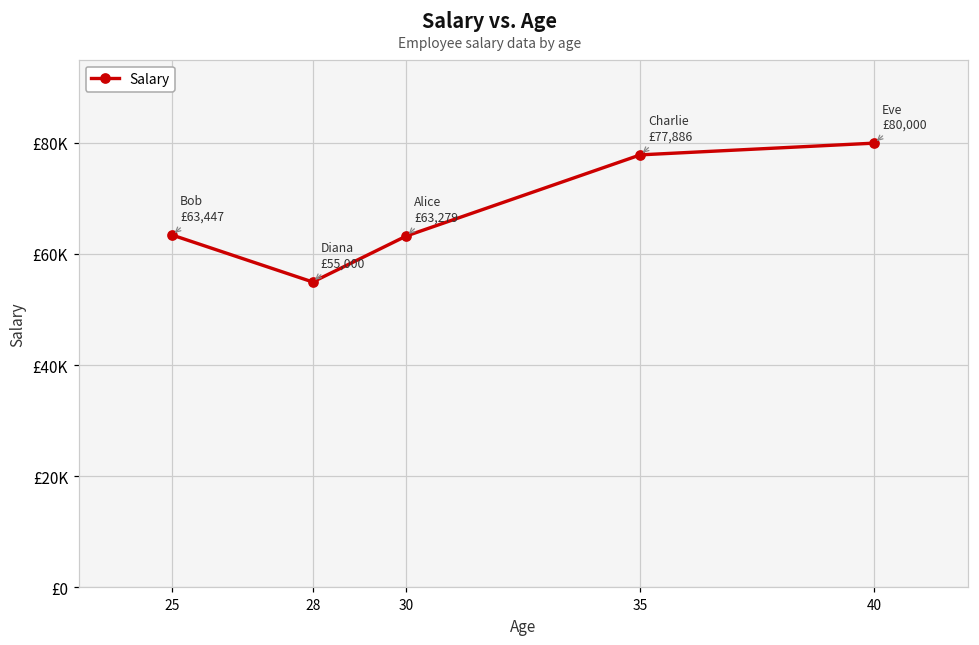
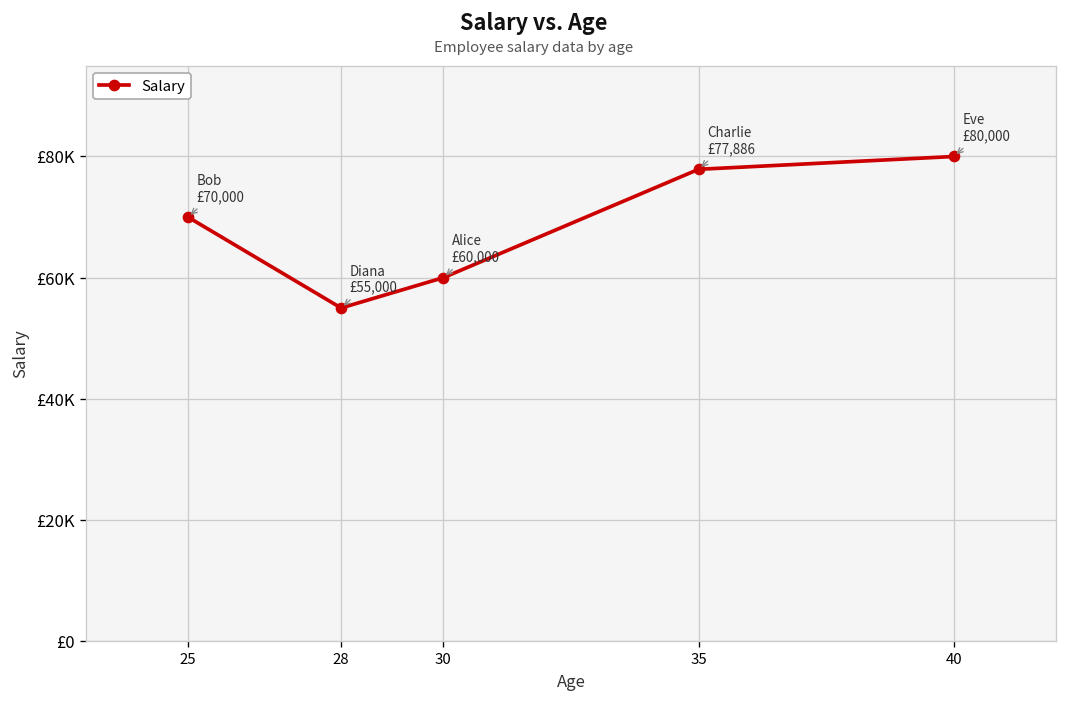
25: £63,447 -> £70,000
30: £63,279 -> £60,000
